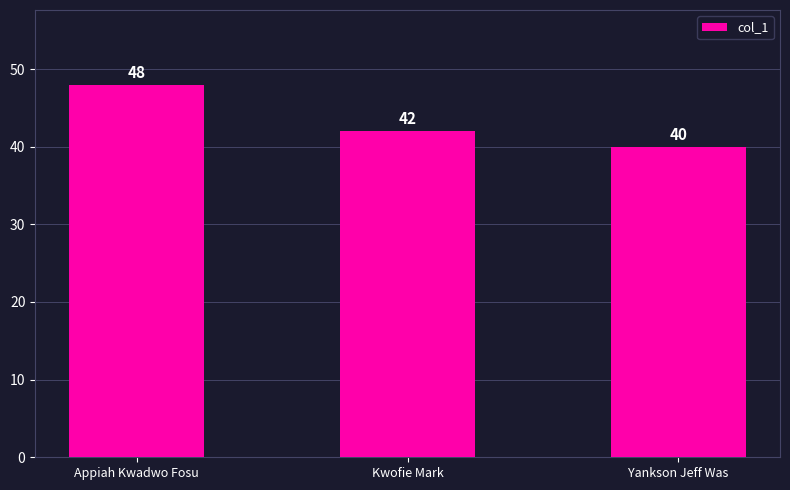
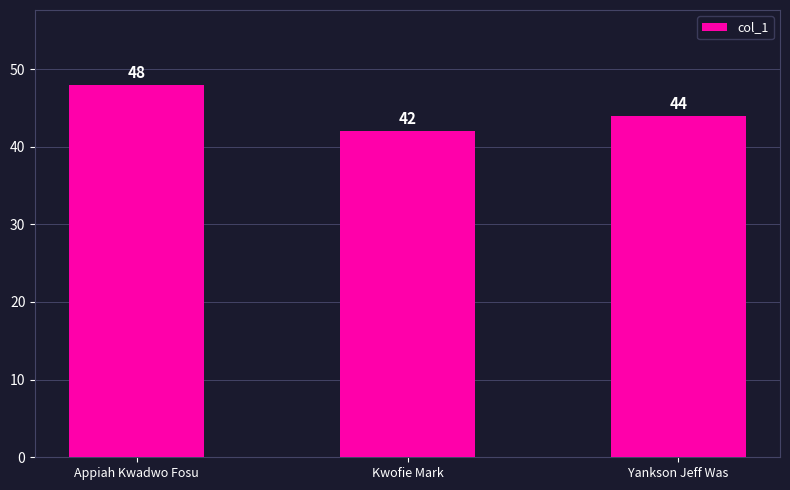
Yankson Jeff Was: 40 -> 44
